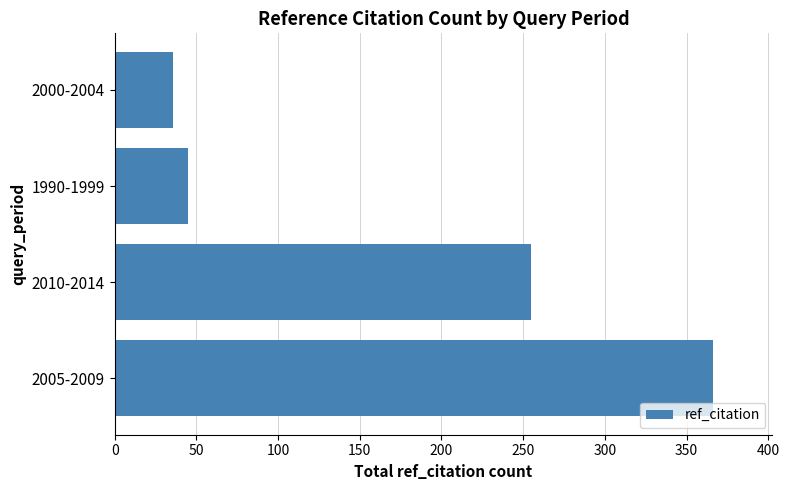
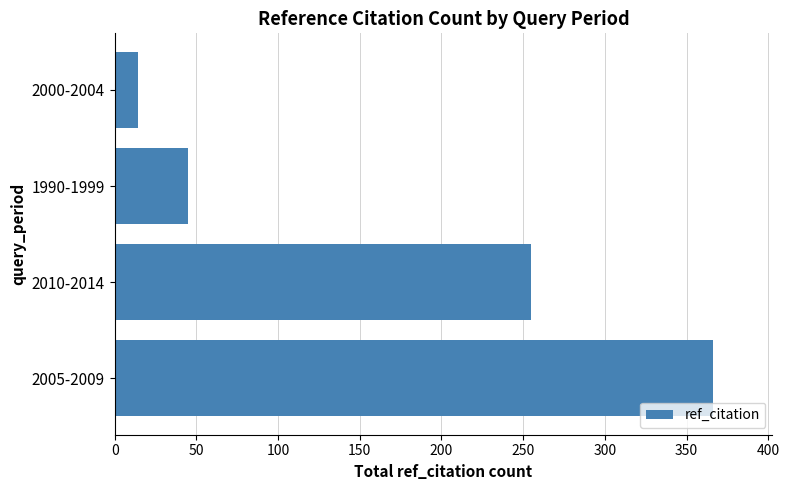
2000-2004: 36 -> 14
